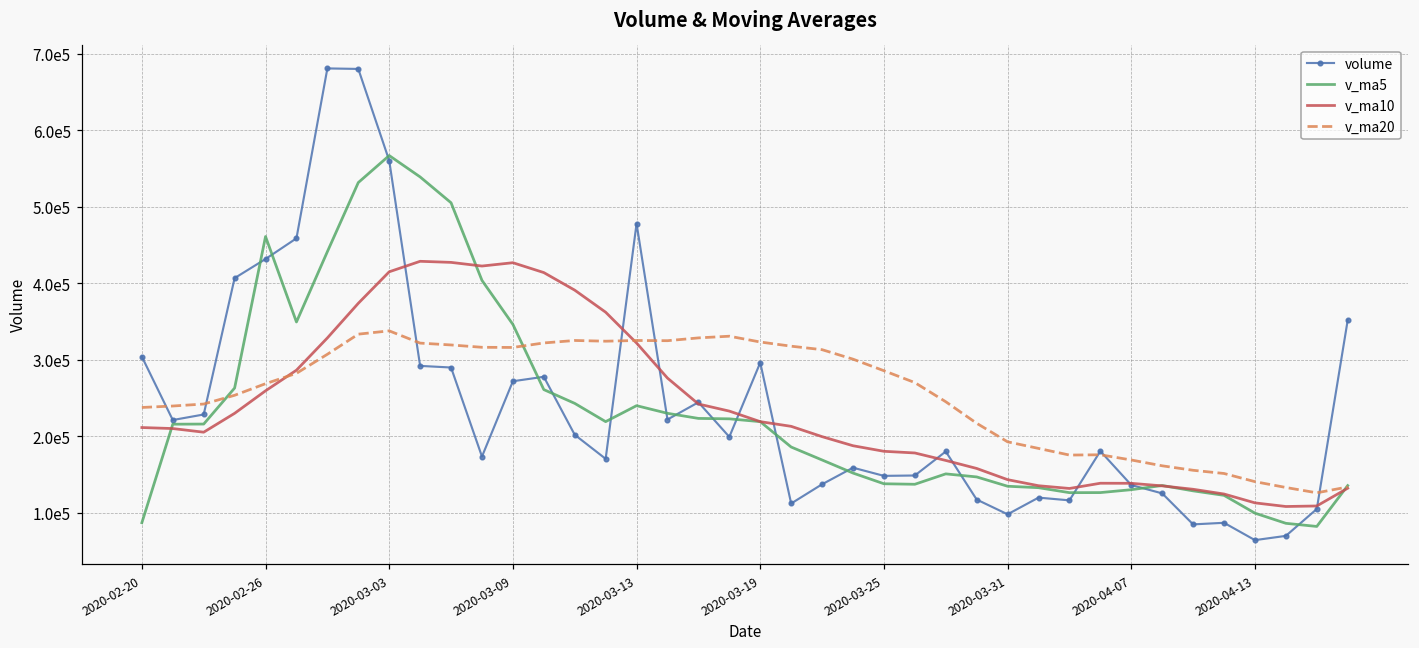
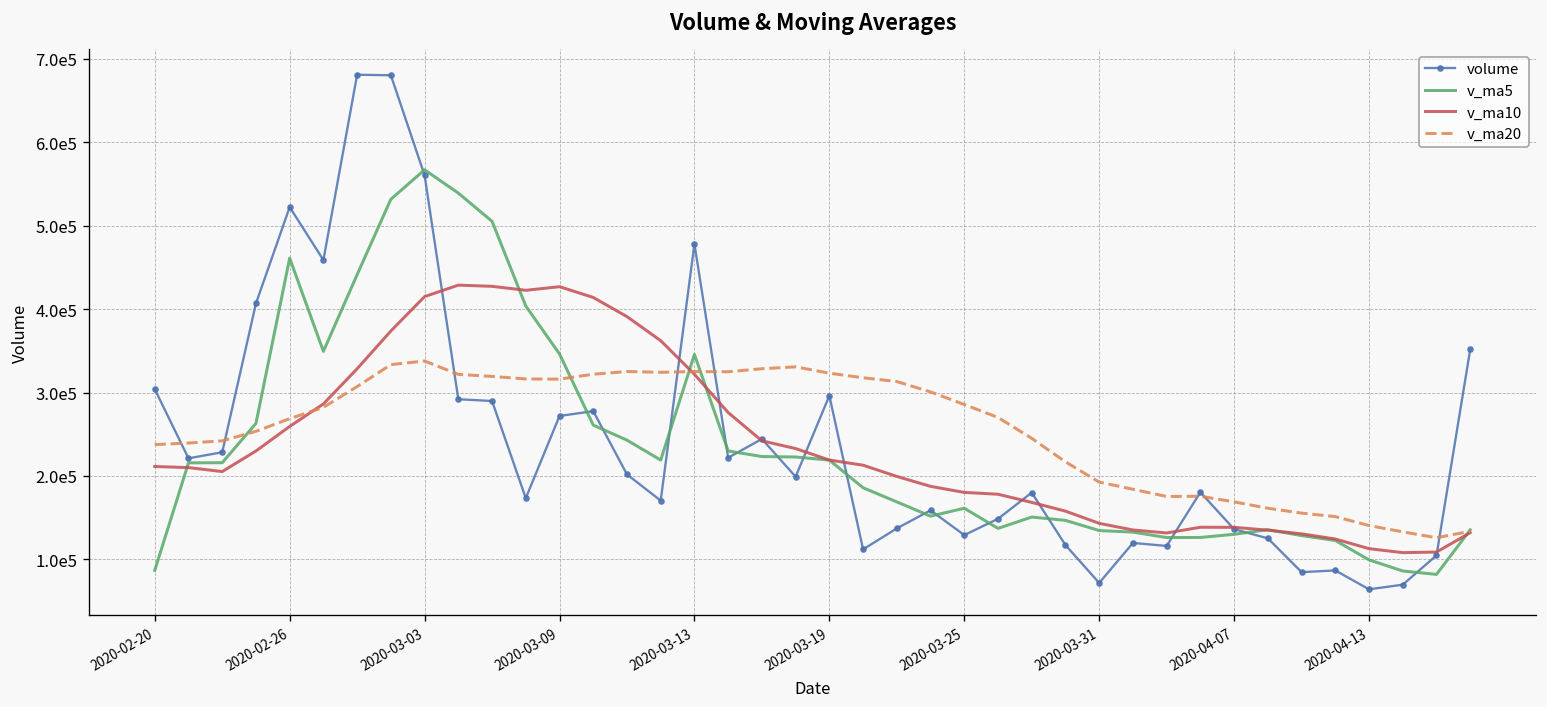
volume, 2020-02-26: 430000 -> 520000
v_ma5, 2020-03-13: 240000 -> 350000
volume, 2020-03-25: 150000 -> 130000
v_ma5, 2020-03-25: 140000 -> 160000
volume, 2020-03-31: 100000 -> 70000
